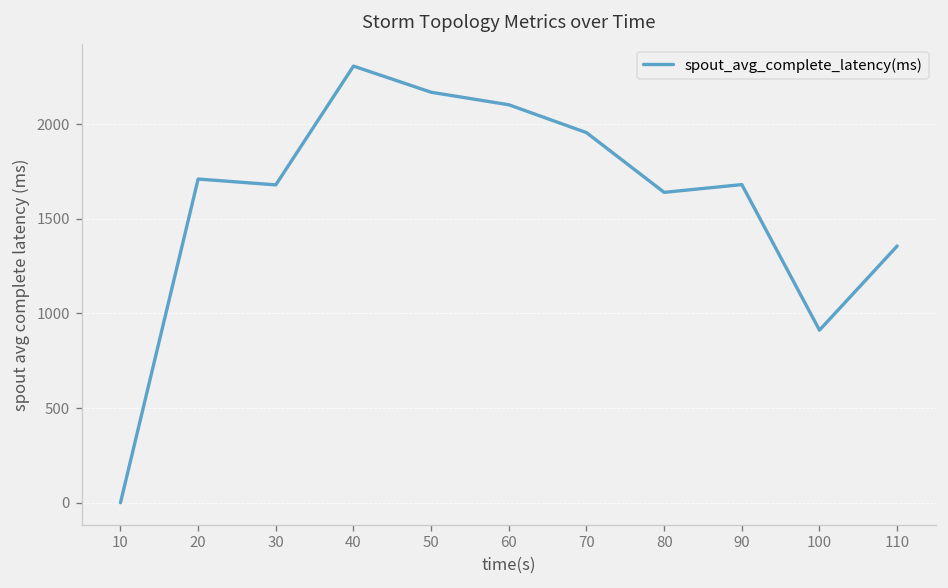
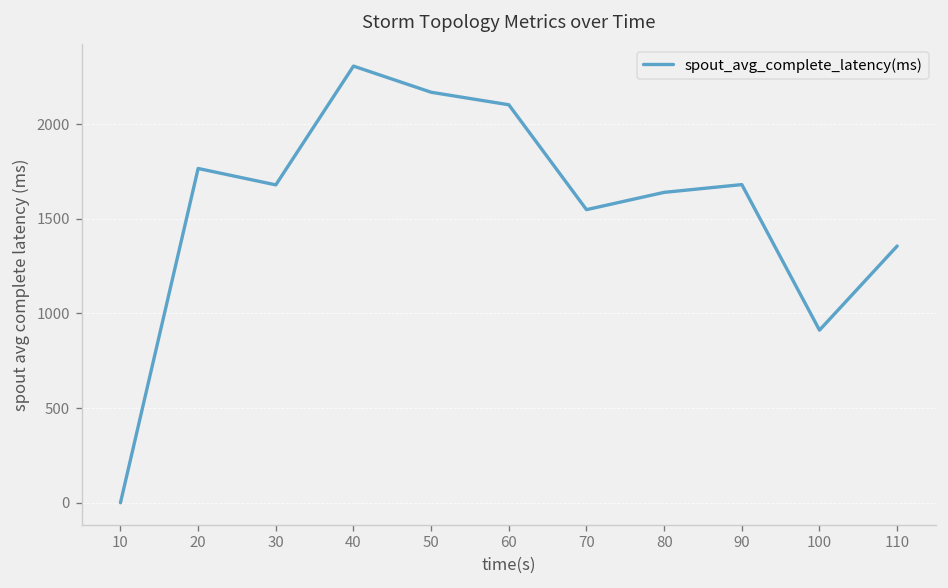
20: 1710 -> 1770
70: 1950 -> 1550
